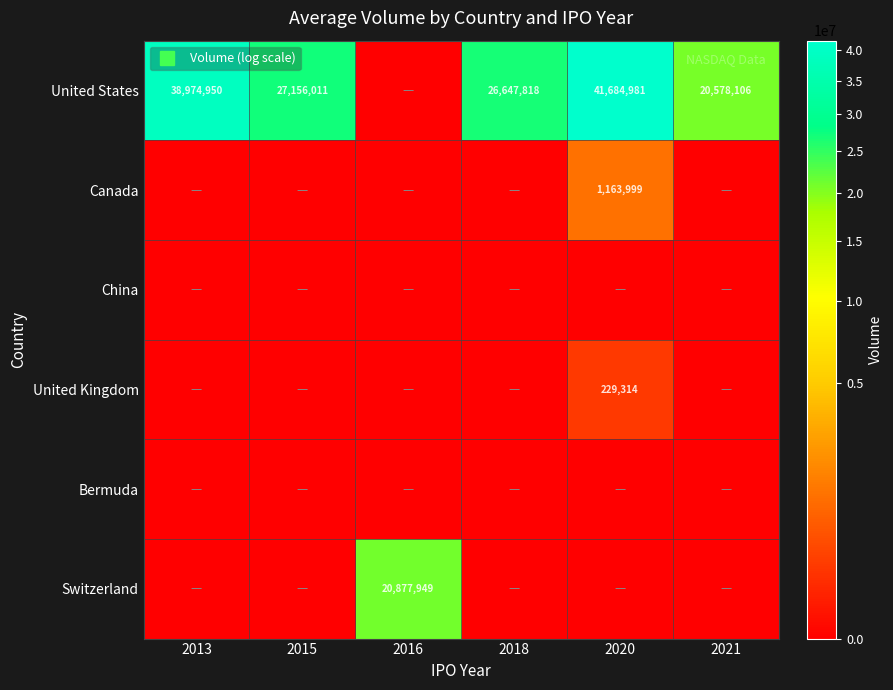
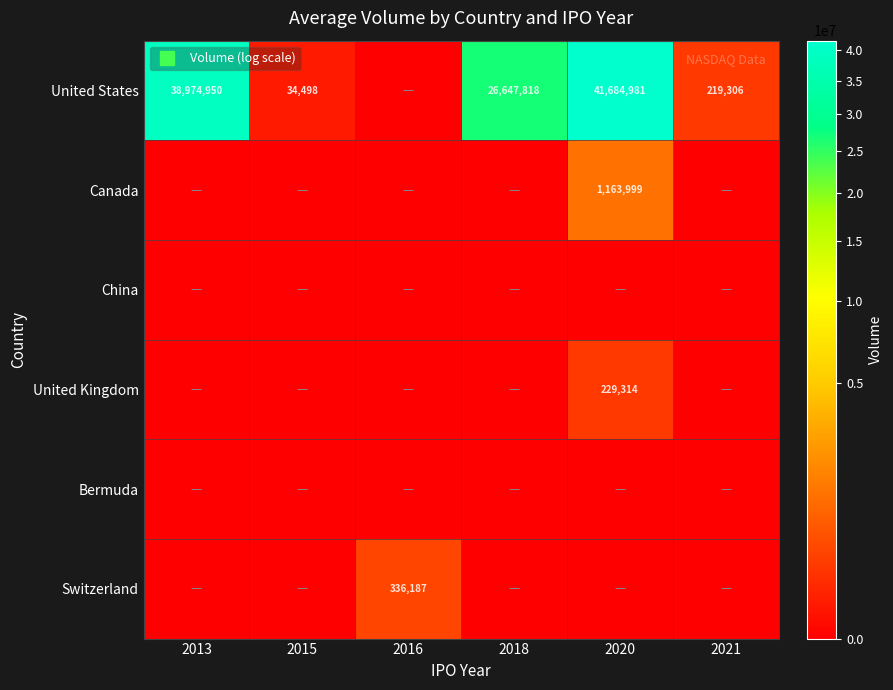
United States, 2015: 27,156,011 -> 34,498
United States, 2021: 20,578,106 -> 219,306
Switzerland, 2016: 20,877,949 -> 336,187
